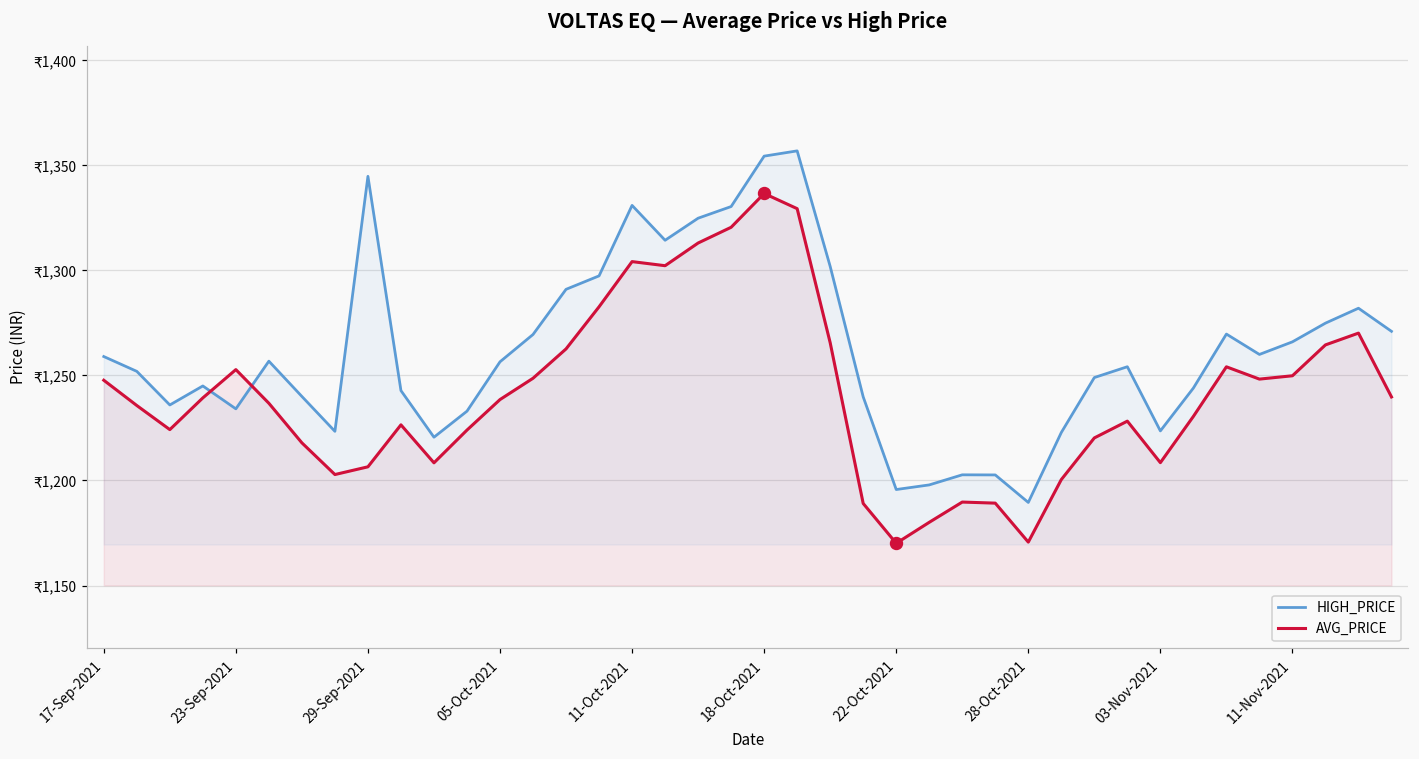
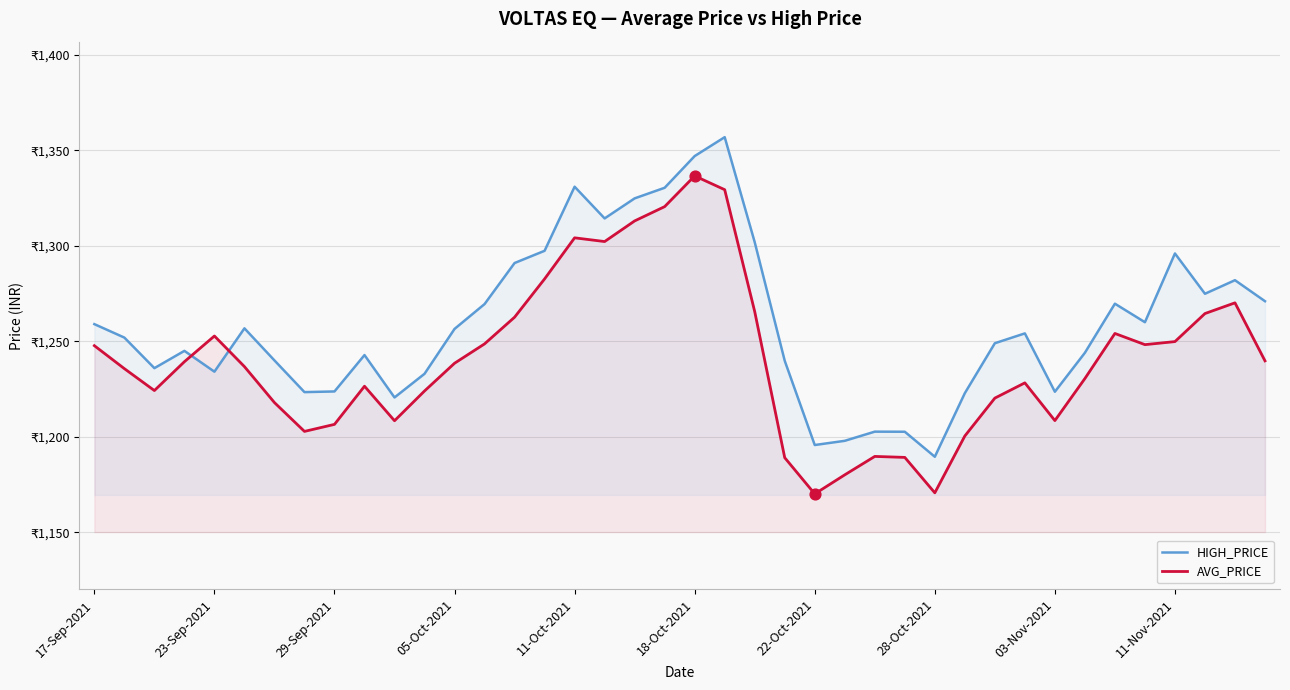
HIGH_PRICE, 29-Sep-2021: ₹1,345 -> ₹1,224
HIGH_PRICE, 18-Oct-2021: ₹1,354 -> ₹1,347
HIGH_PRICE, 11-Nov-2021: ₹1,266 -> ₹1,296
